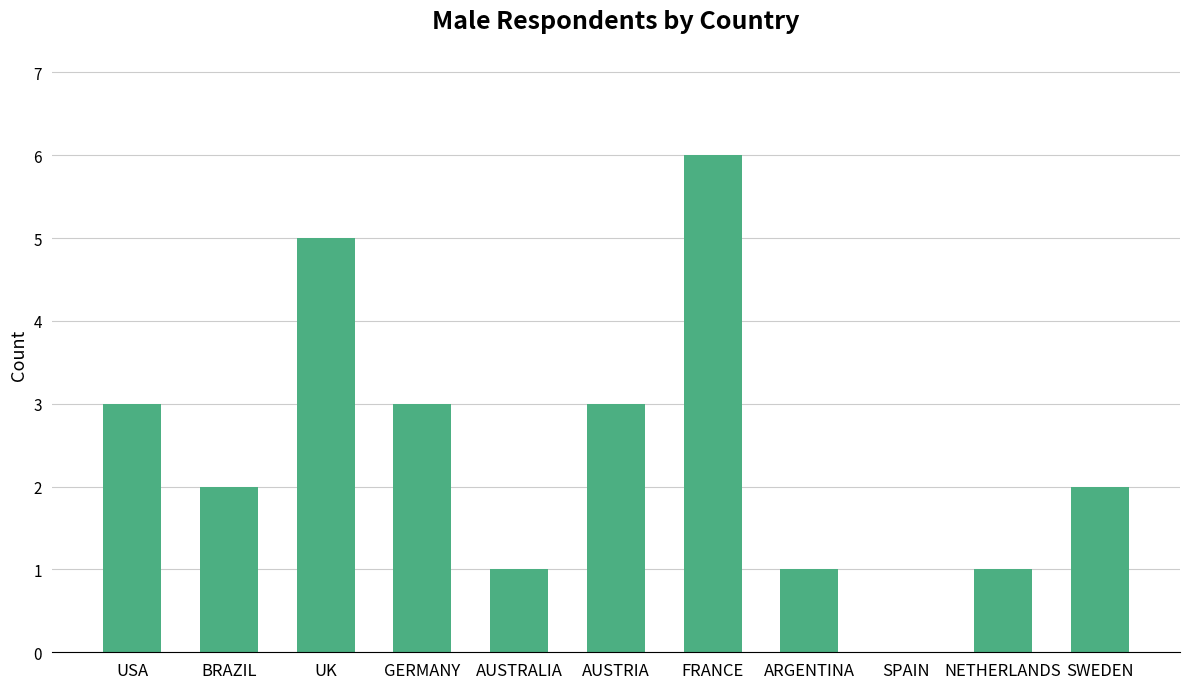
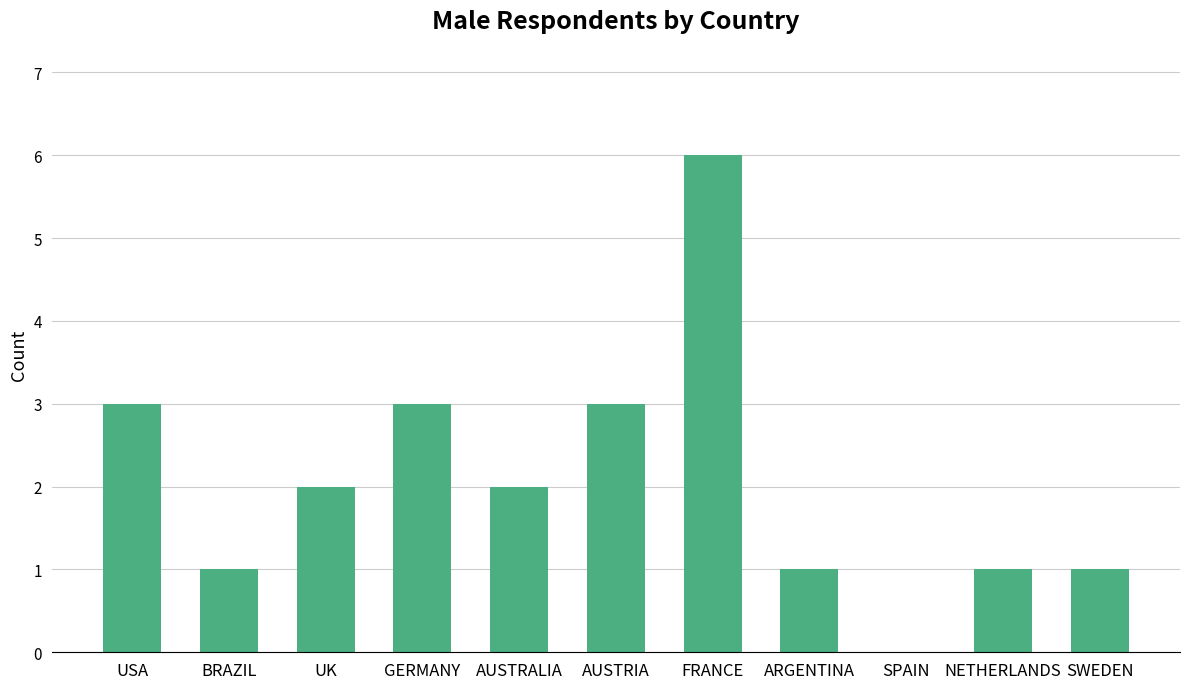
BRAZIL: 2 -> 1
UK: 5 -> 2
AUSTRALIA: 1 -> 2
SWEDEN: 2 -> 1
